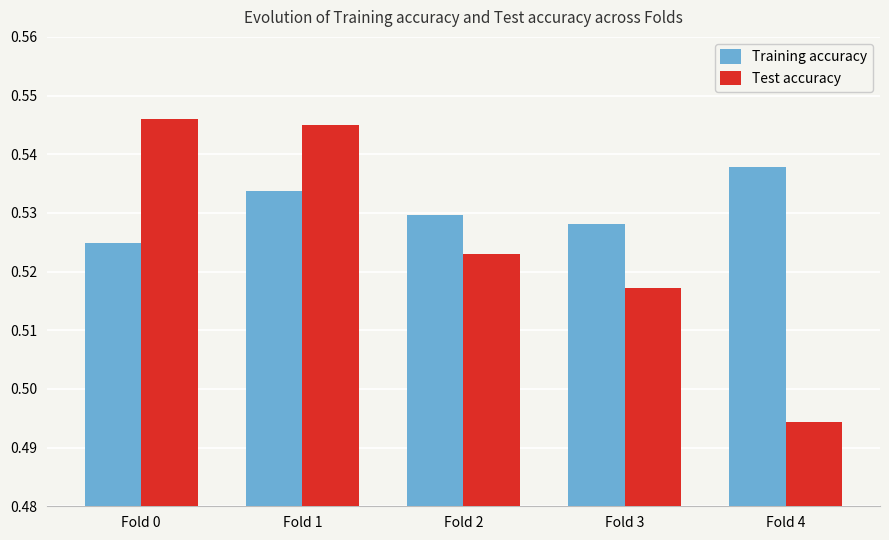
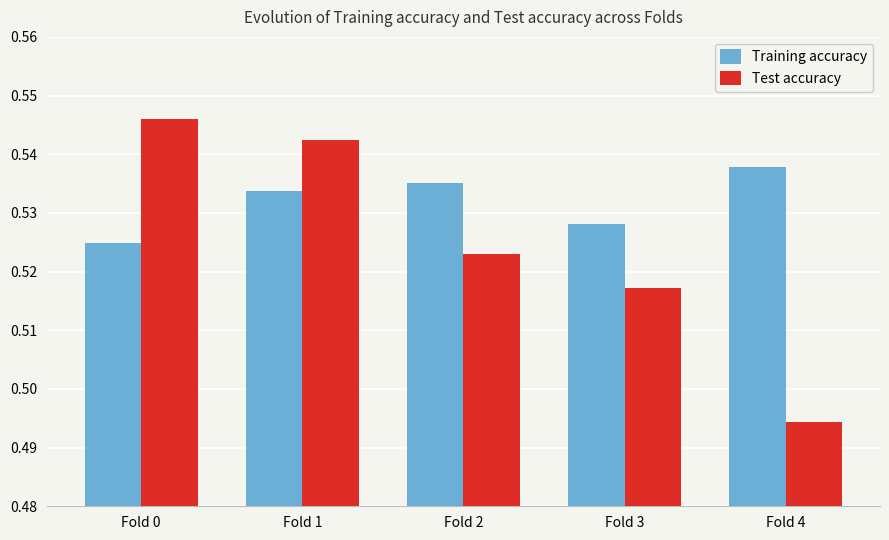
Test accuracy, Fold 1: 0.545 -> 0.542
Training accuracy, Fold 2: 0.530 -> 0.535
